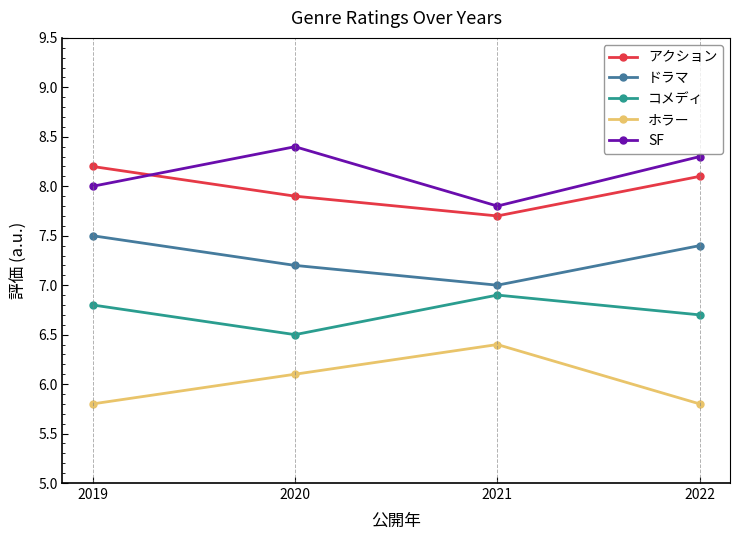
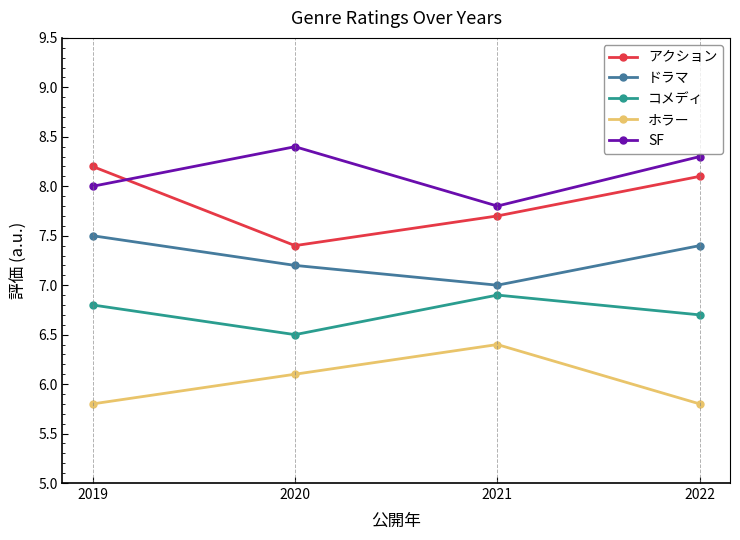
アクション, 2020: 7.9 -> 7.4
